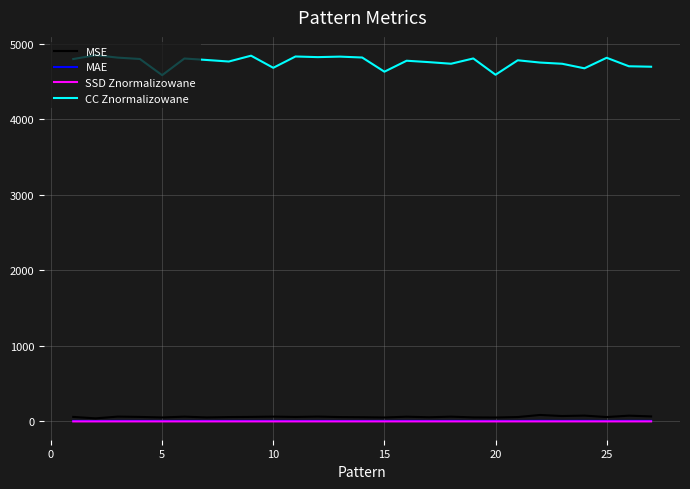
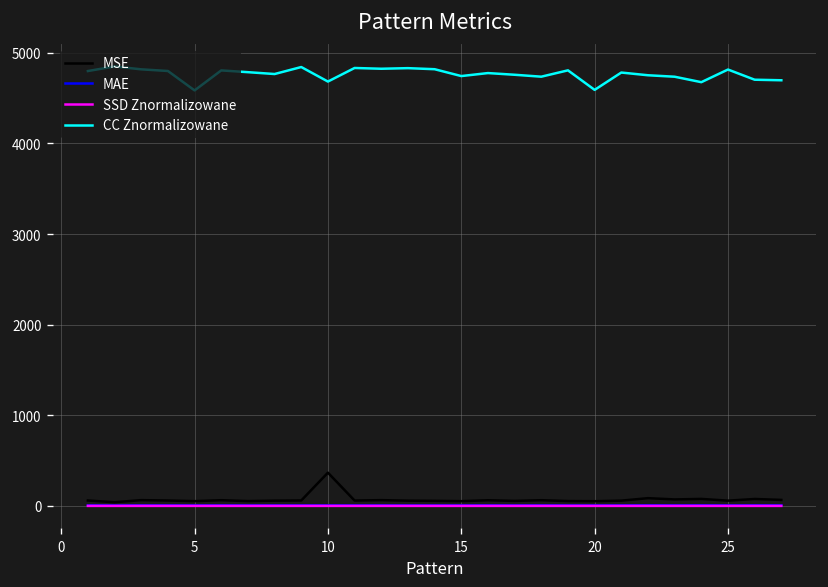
MSE, 10: 100 -> 400
CC Znormalizowane, 15: 4600 -> 4700
